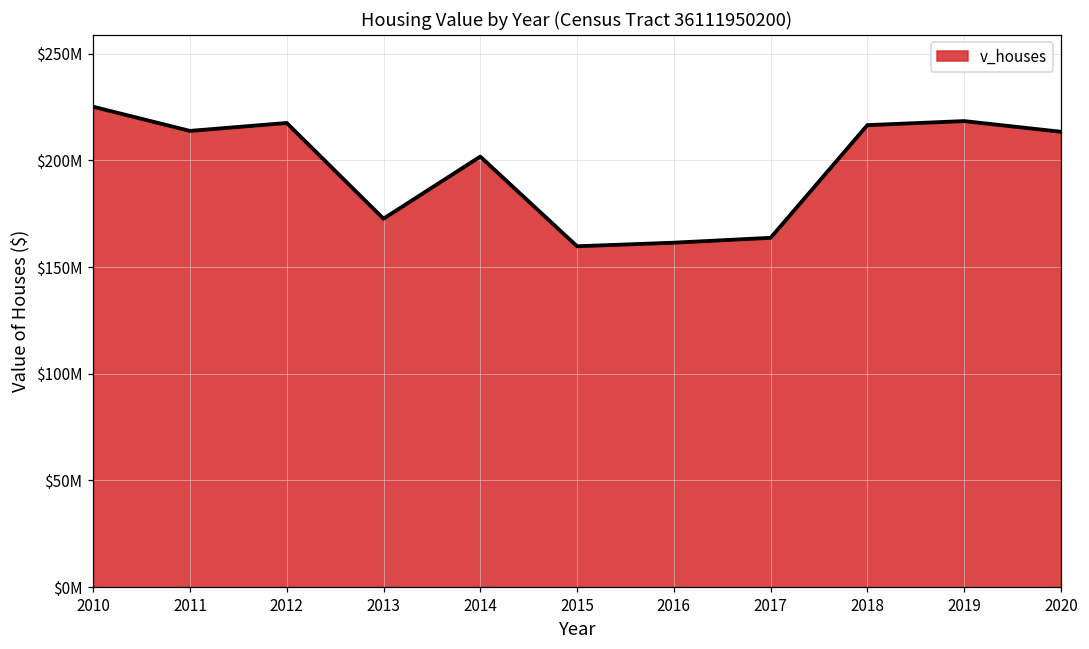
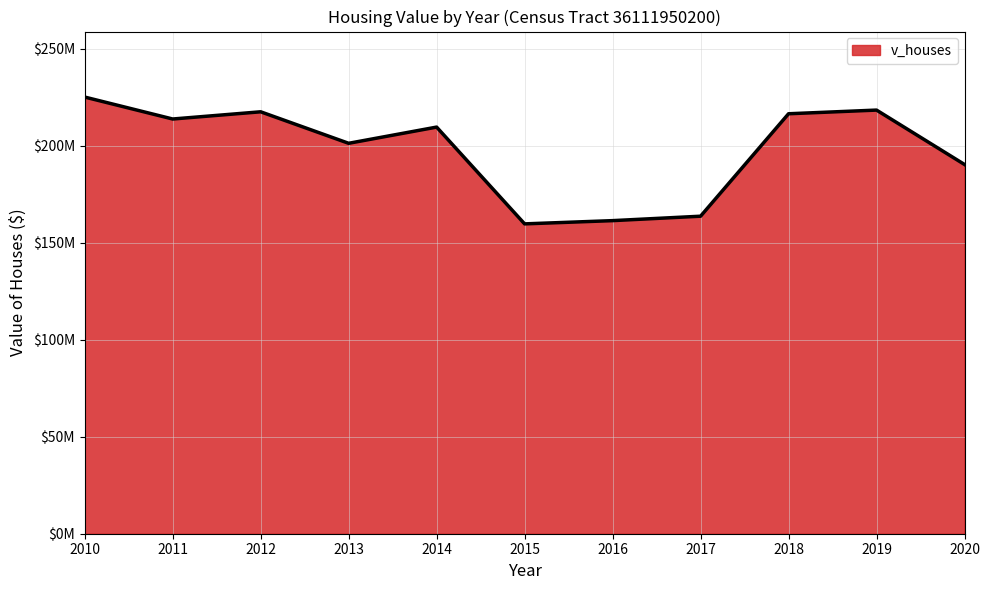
2013: $173000000 -> $201000000
2014: $202000000 -> $210000000
2020: $213000000 -> $190000000
